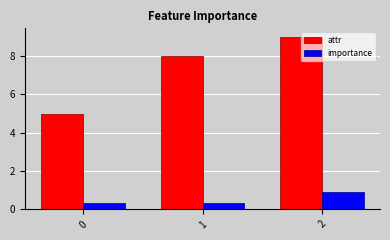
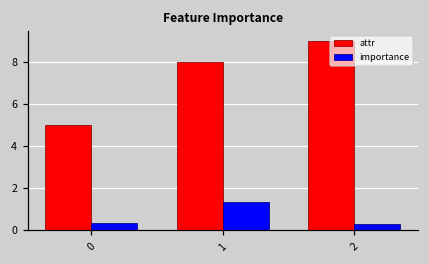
importance, 1: 0.3 -> 1.4
importance, 2: 0.9 -> 0.3
